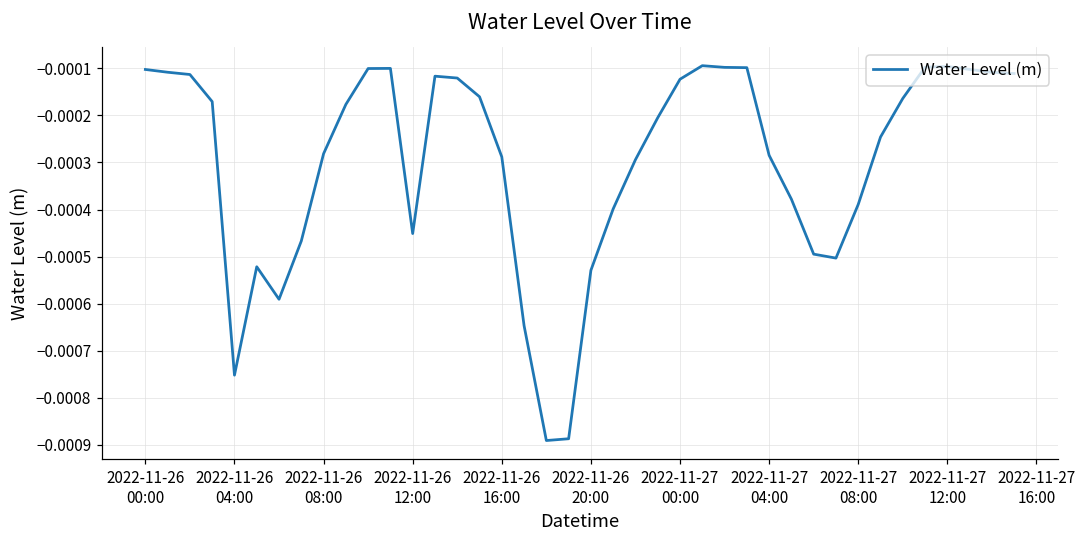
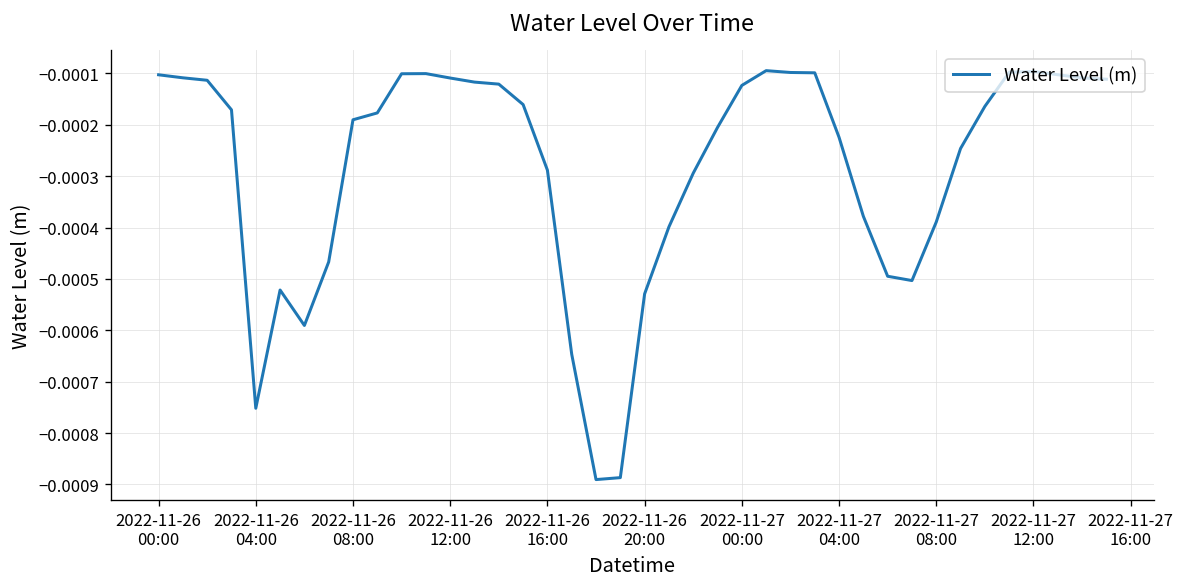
2022-11-26 08:00: -0.00028 -> -0.00019
2022-11-26 12:00: -0.00045 -> -0.00011
2022-11-27 04:00: -0.00028 -> -0.00022
